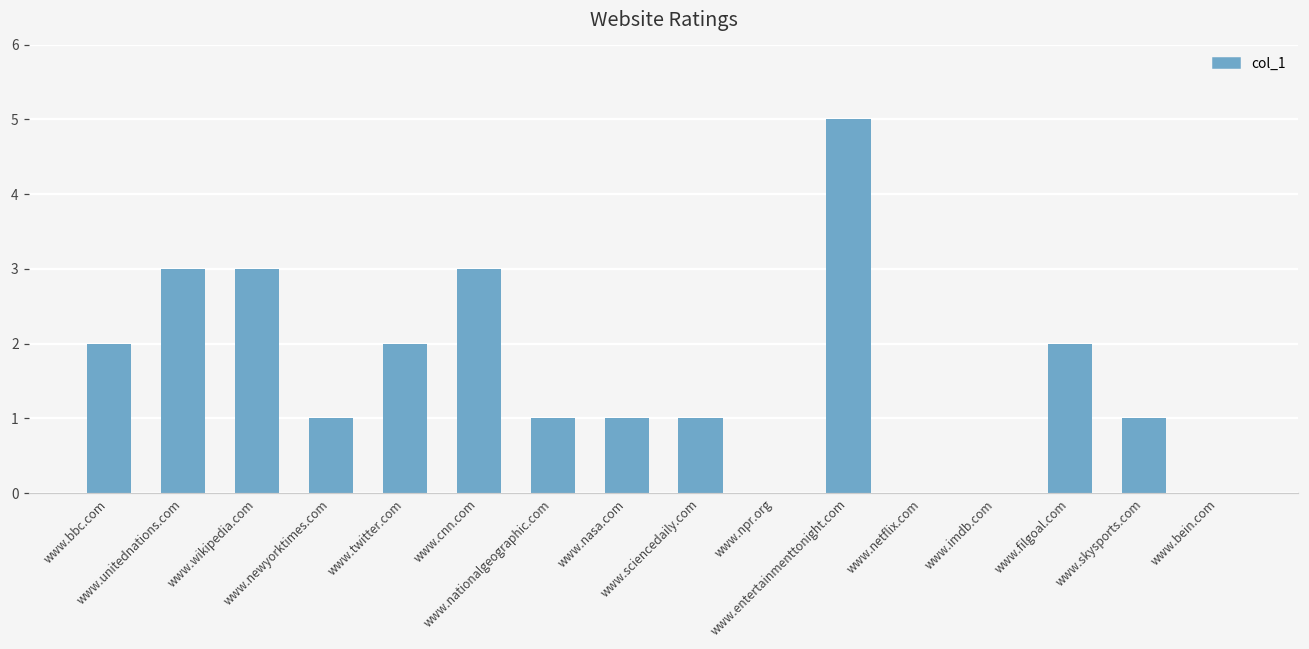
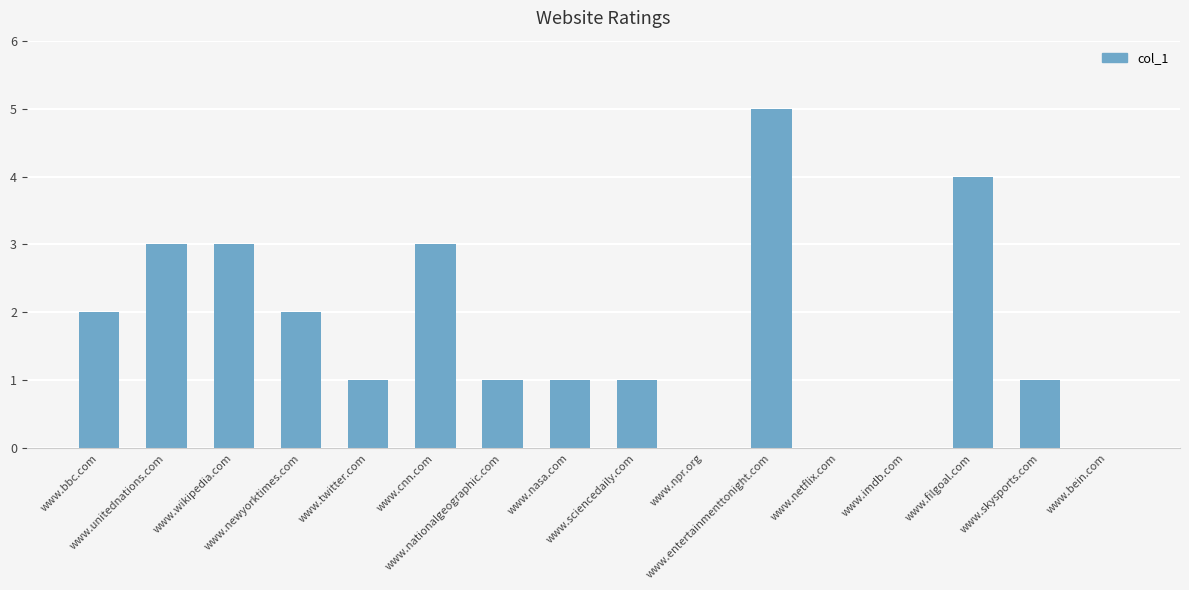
www.newyorktimes.com: 1 -> 2
www.twitter.com: 2 -> 1
www.filgoal.com: 2 -> 4
